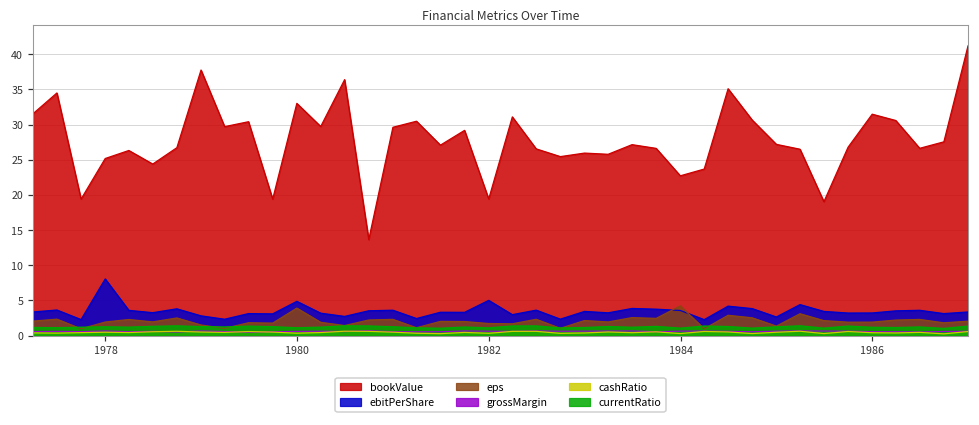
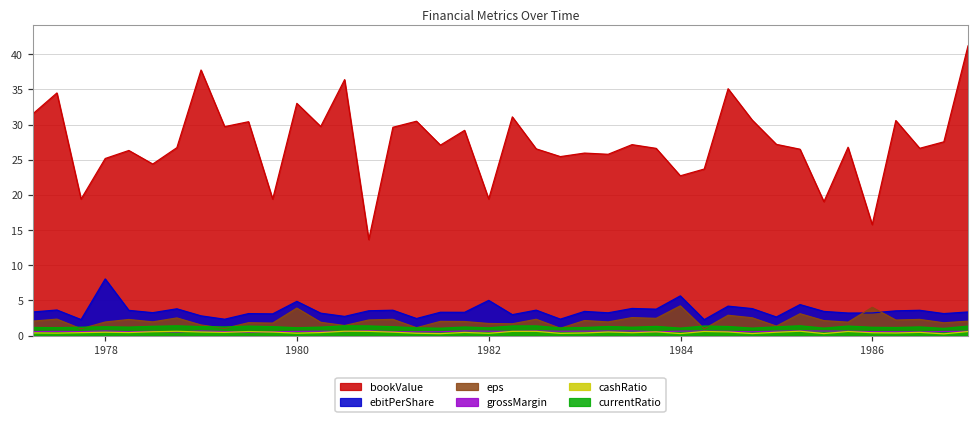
ebitPerShare, 1984: 4 -> 6
bookValue, 1986: 31 -> 16
eps, 1986: 2 -> 4
